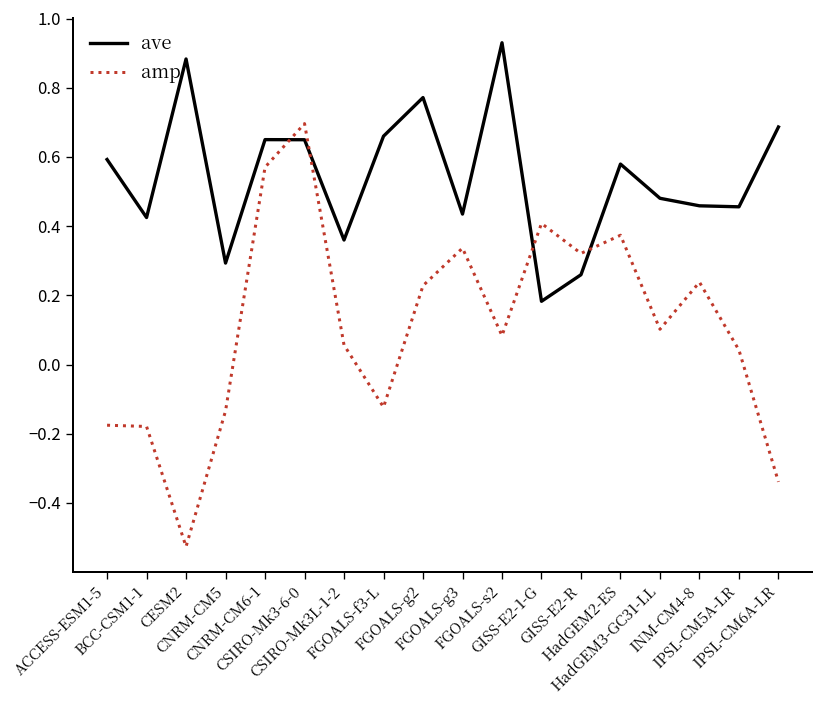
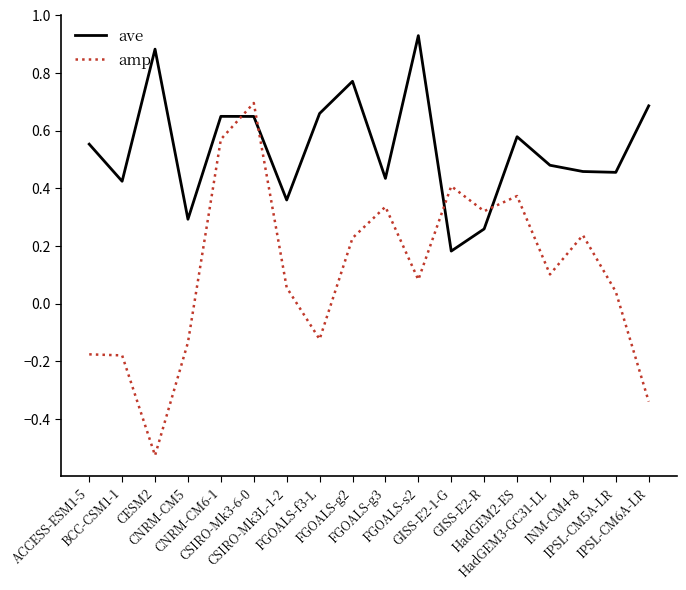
ave, ACCESS-ESM1-5: 0.59 -> 0.55
